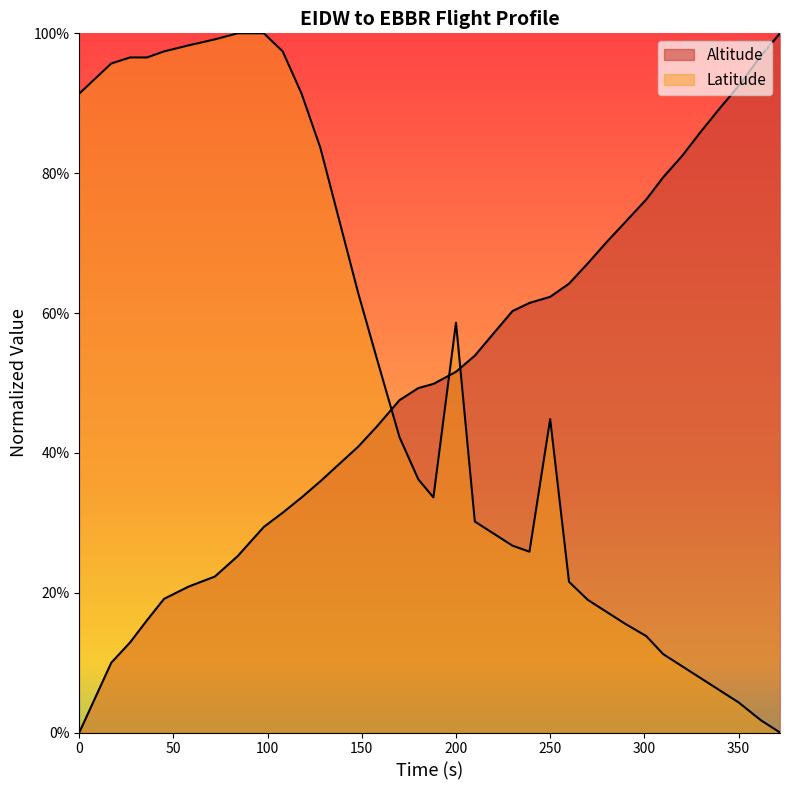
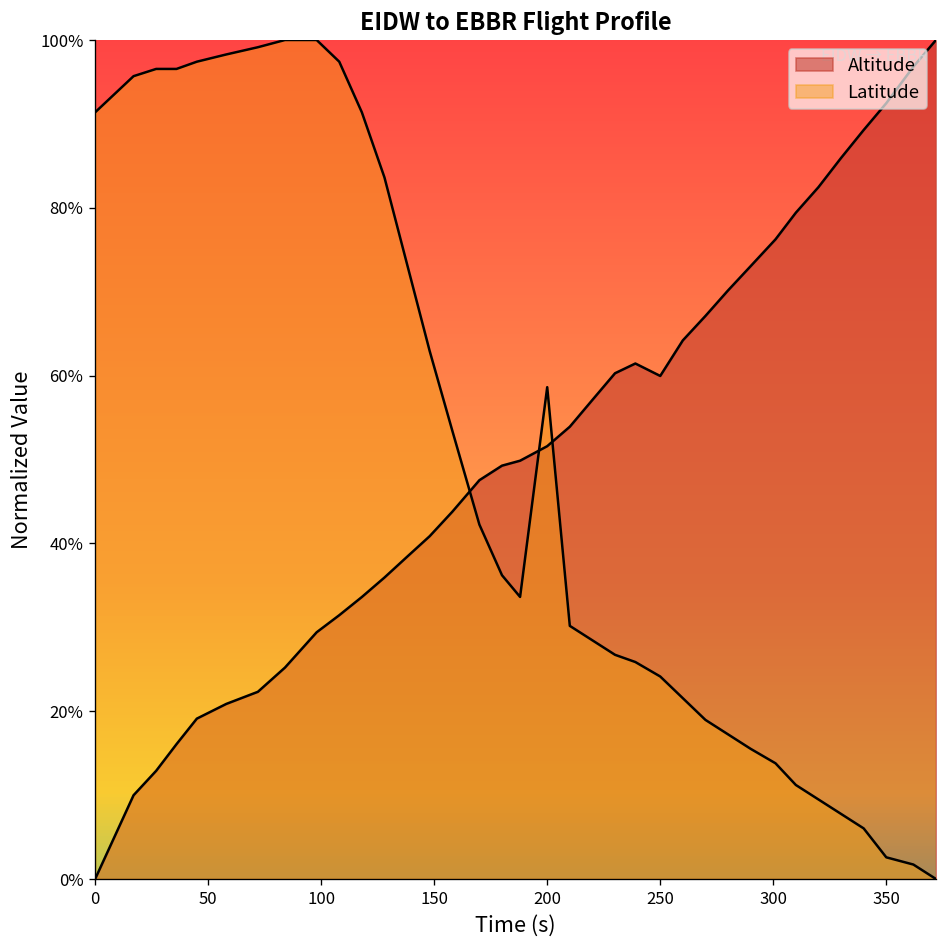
Altitude, 250: 62% -> 60%
Latitude, 250: 45% -> 24%
Latitude, 350: 4% -> 3%
